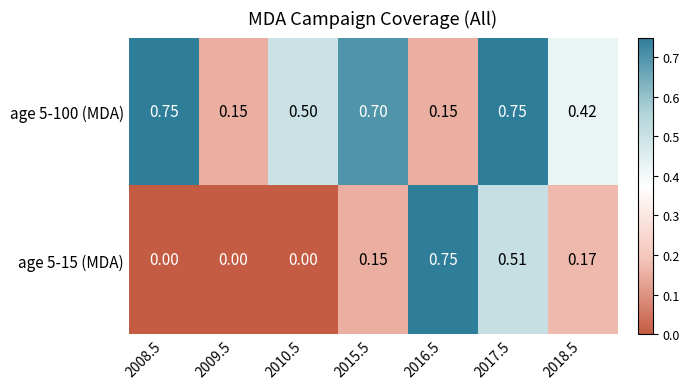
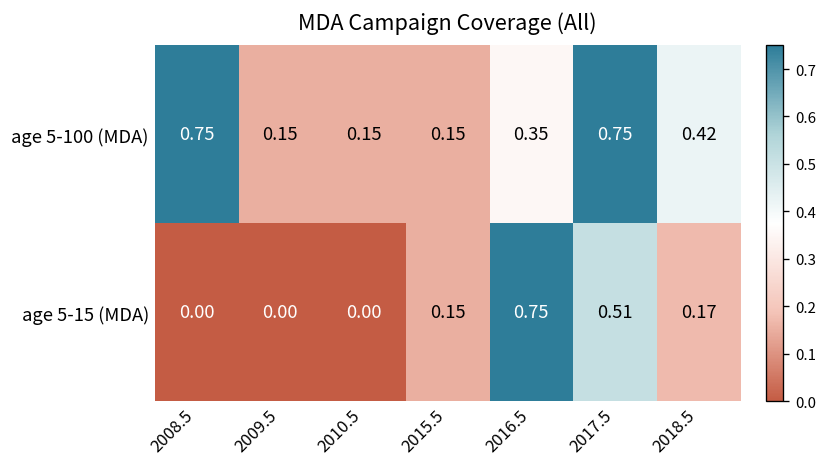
age 5-100 (MDA), 2010.5: 0.50 -> 0.15
age 5-100 (MDA), 2015.5: 0.70 -> 0.15
age 5-100 (MDA), 2016.5: 0.15 -> 0.35
